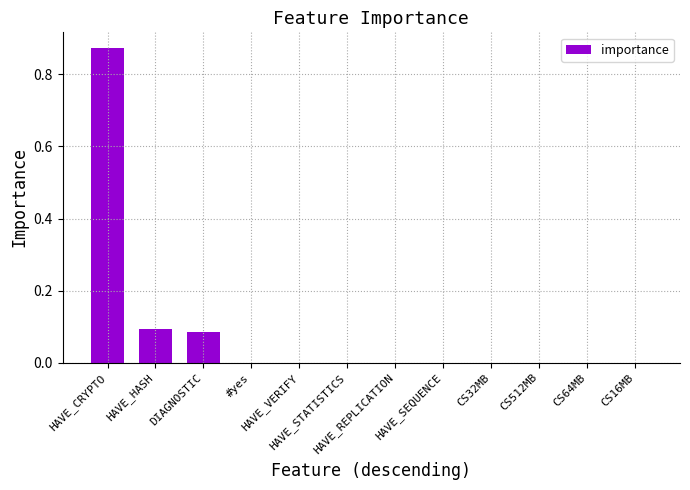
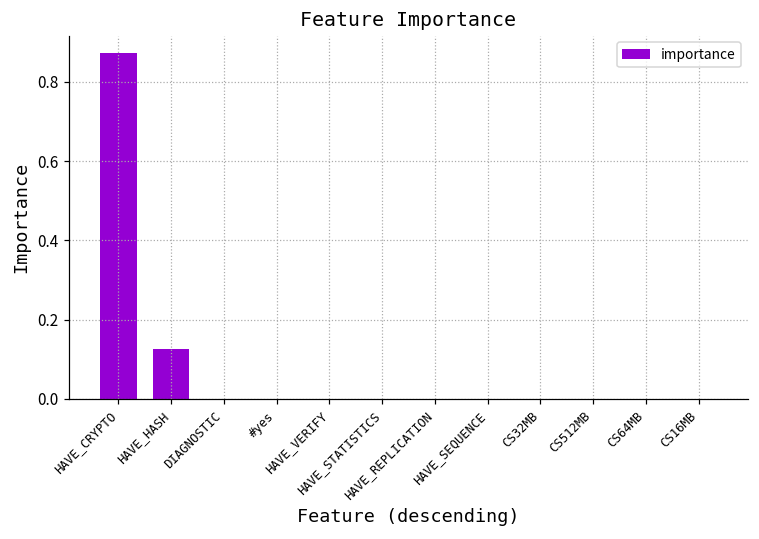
HAVE_HASH: 0.09 -> 0.13
DIAGNOSTIC: 0.08 -> 0.00
